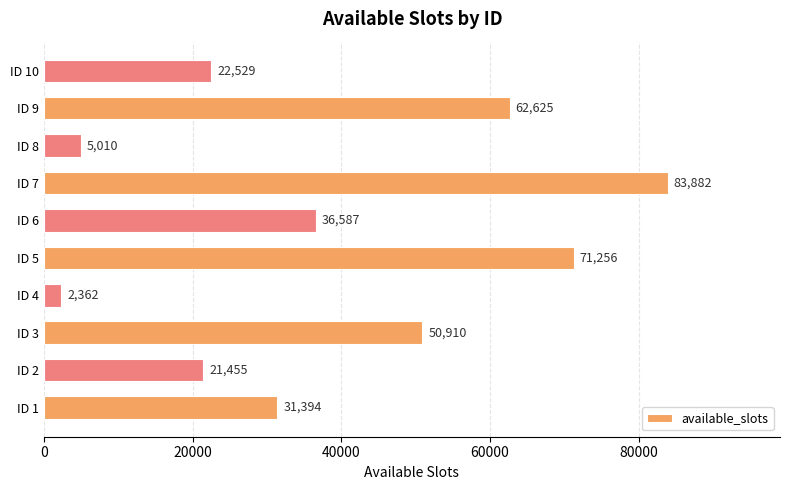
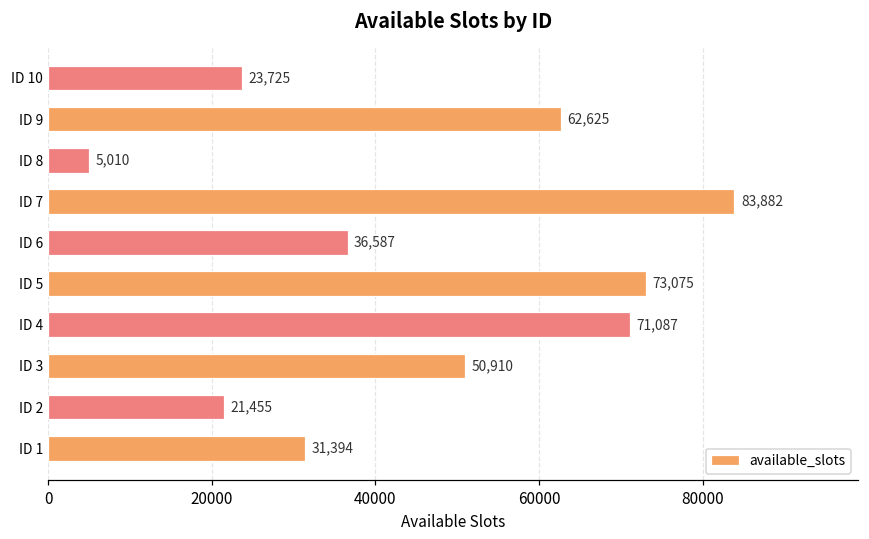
ID 10: 22,529 -> 23,725
ID 5: 71,256 -> 73,075
ID 4: 2,362 -> 71,087
